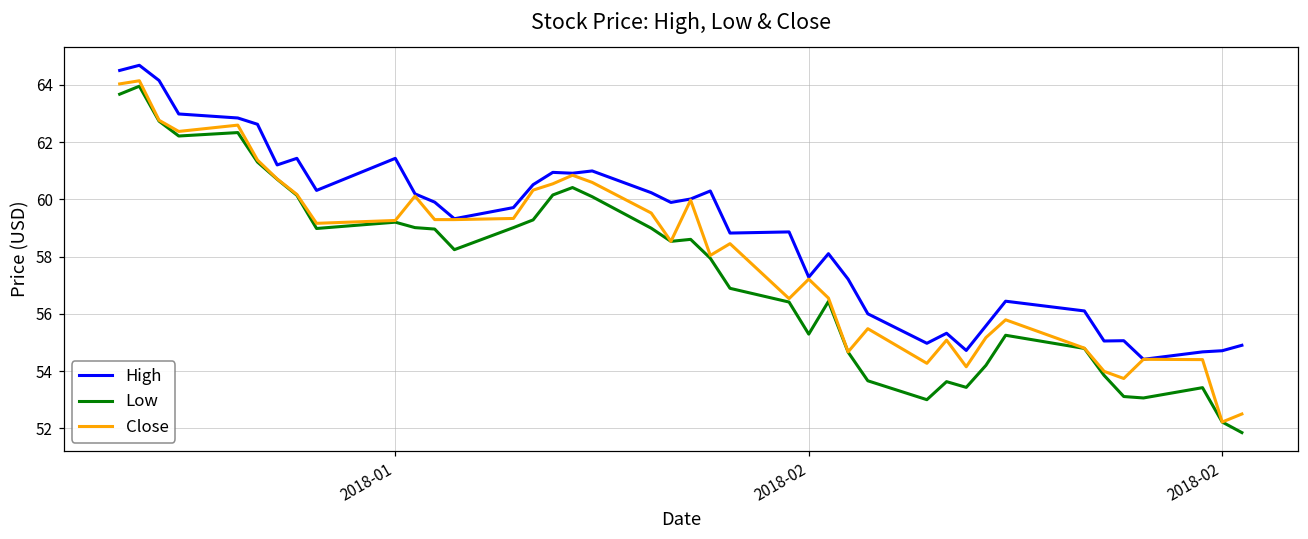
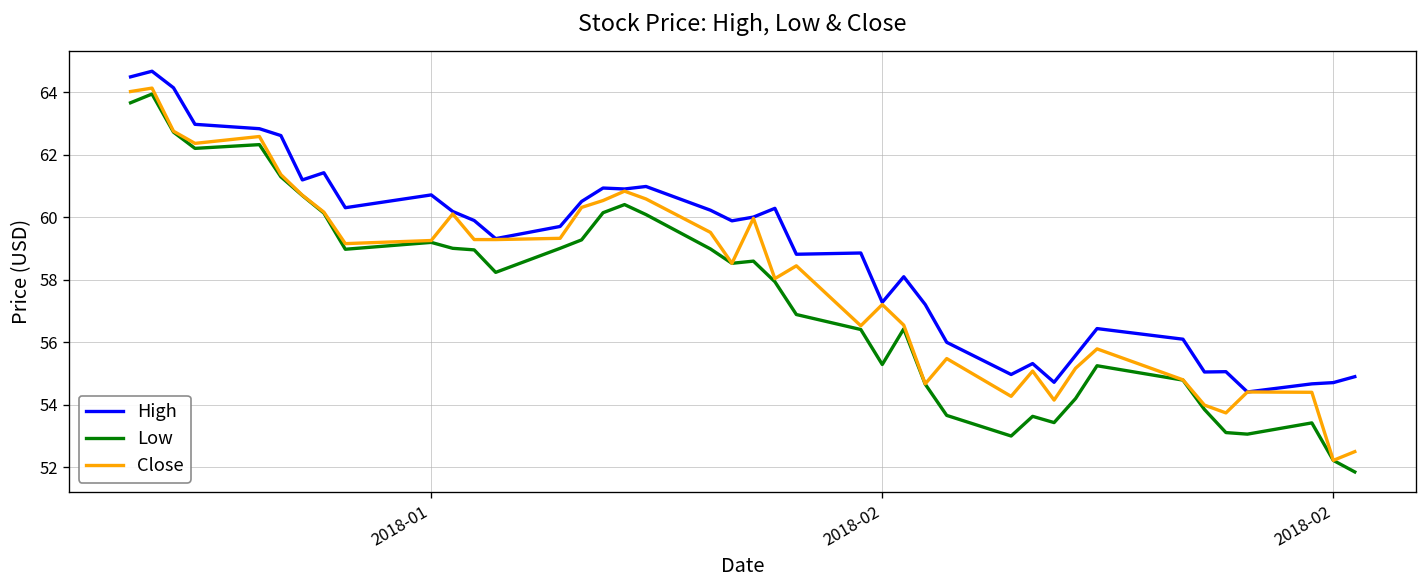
High, 2018-01: 61.4 -> 60.7
